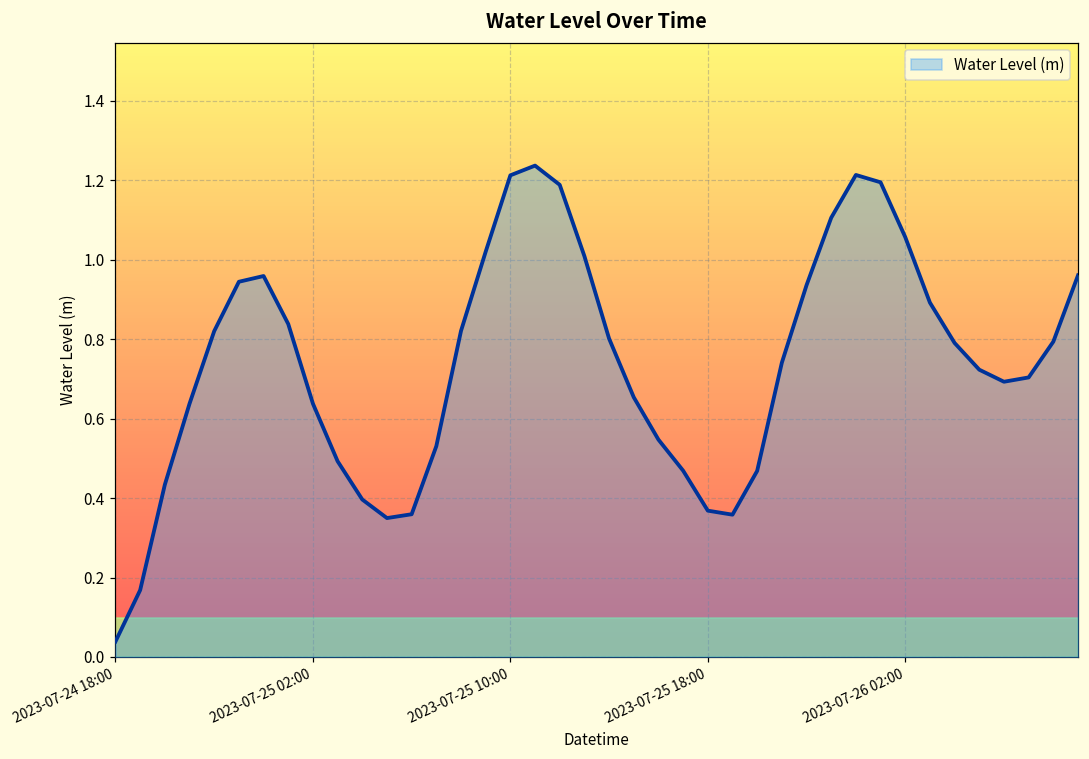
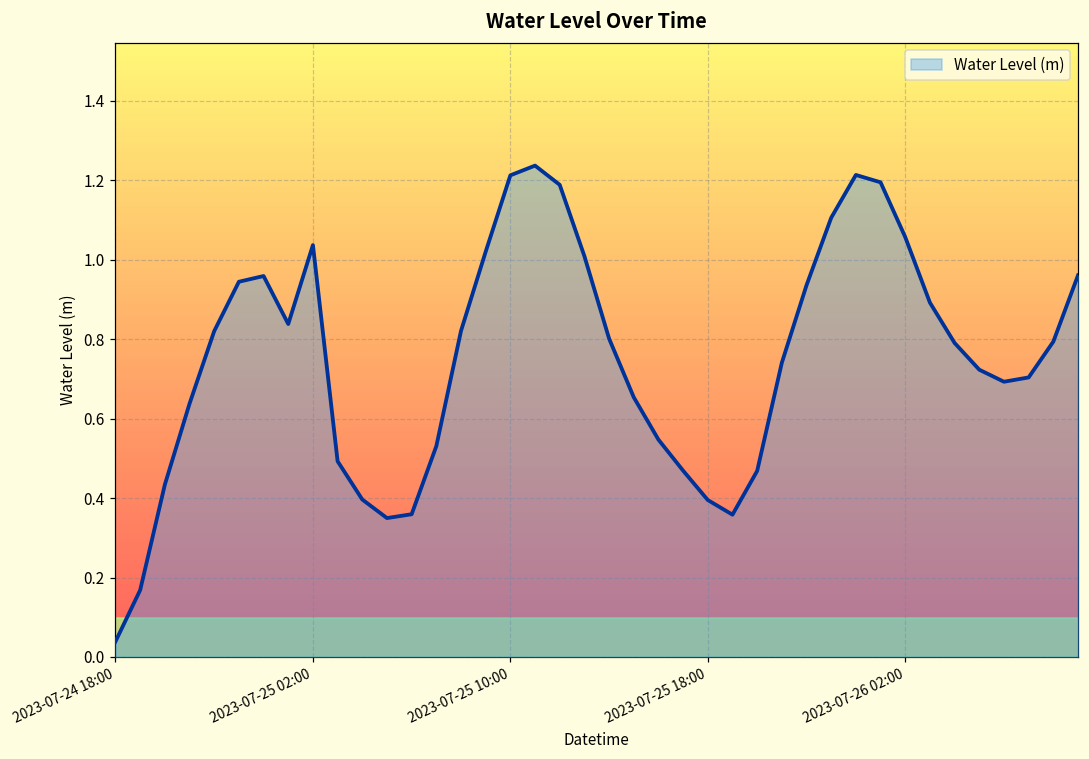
2023-07-25 02:00: 0.64 -> 1.04
2023-07-25 18:00: 0.37 -> 0.40
